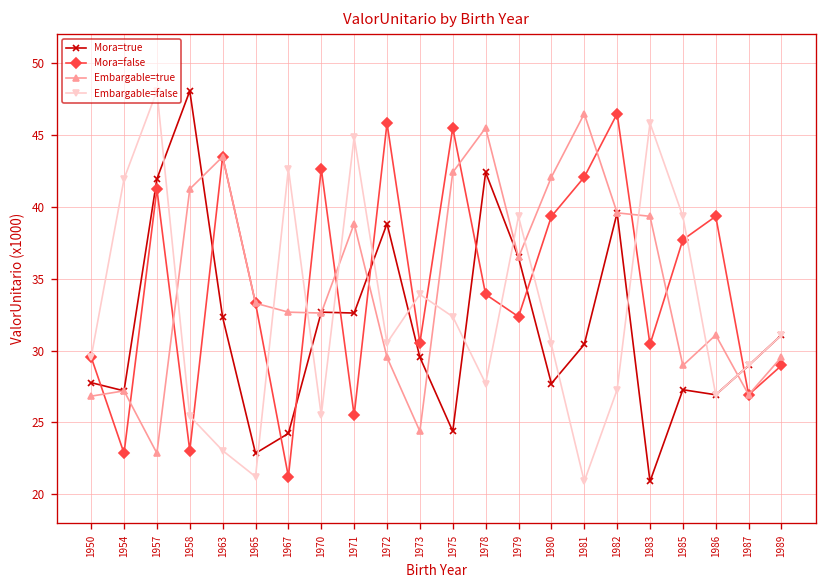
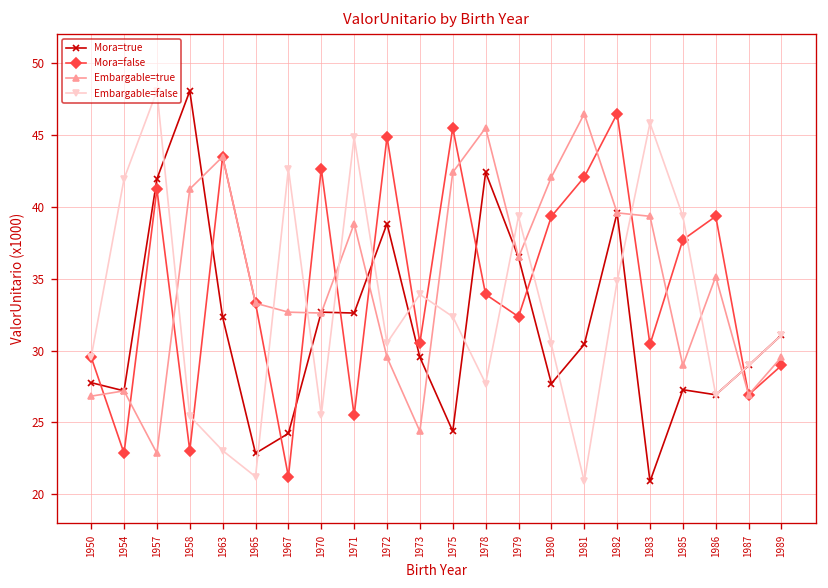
Mora=false, 1972: 45.8 -> 44.8
Embargable=false, 1982: 27.3 -> 34.8
Embargable=true, 1986: 31.1 -> 35.1
